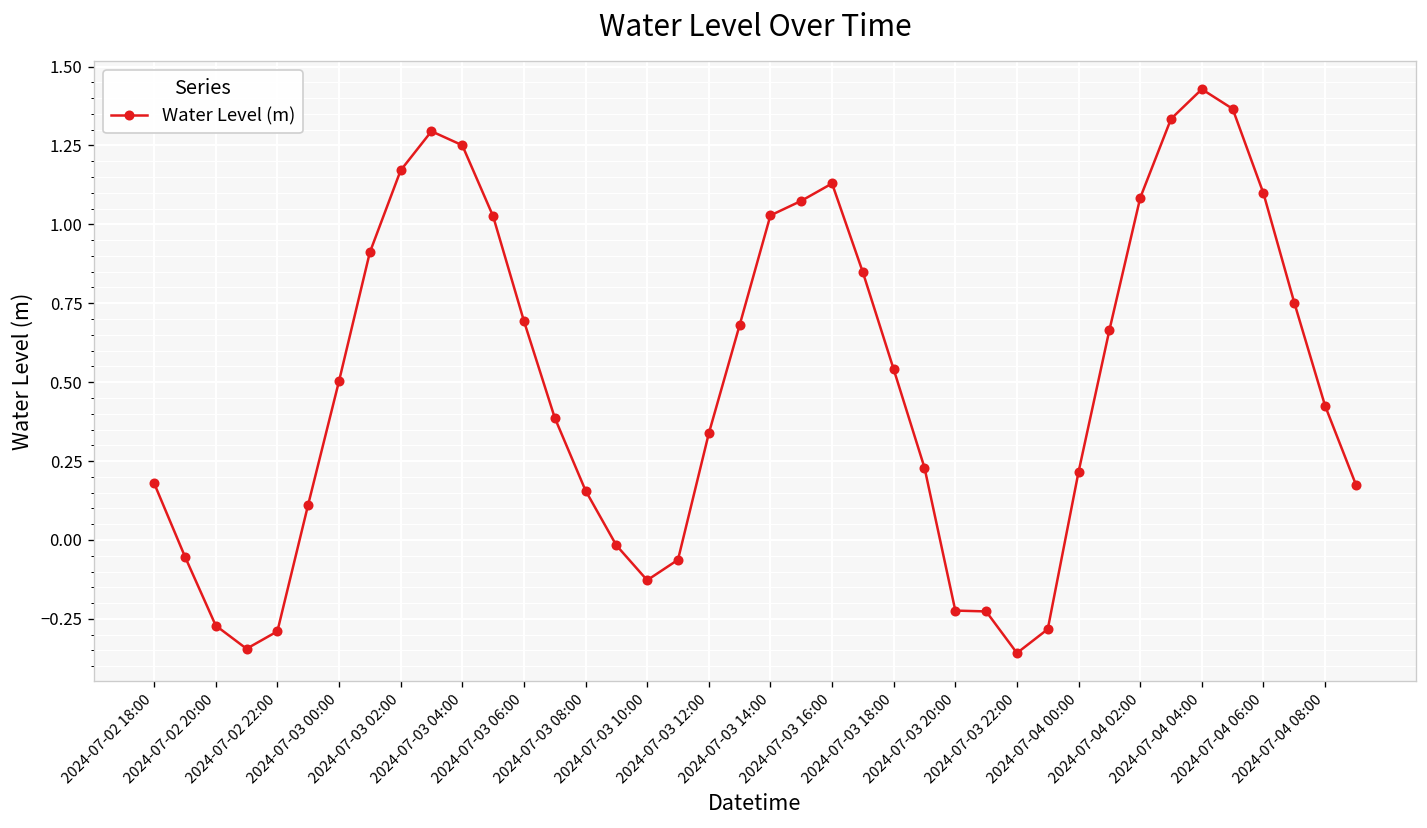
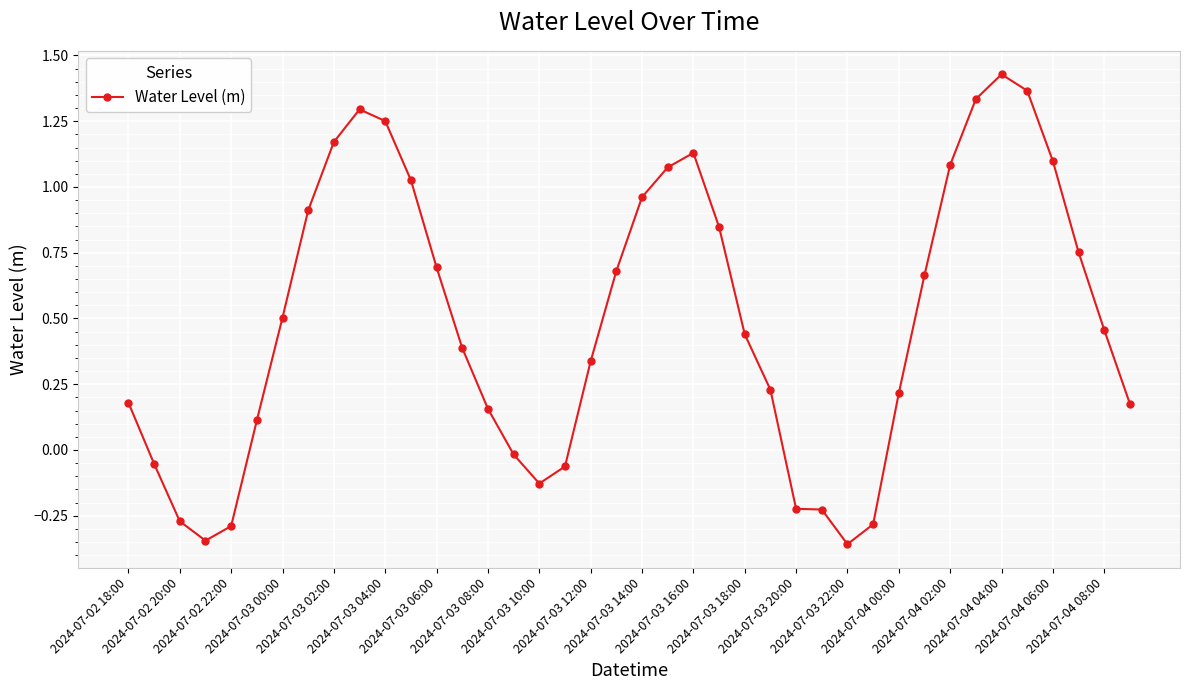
2024-07-03 14:00: 1.03 -> 0.96
2024-07-03 18:00: 0.54 -> 0.44
2024-07-04 08:00: 0.43 -> 0.46
